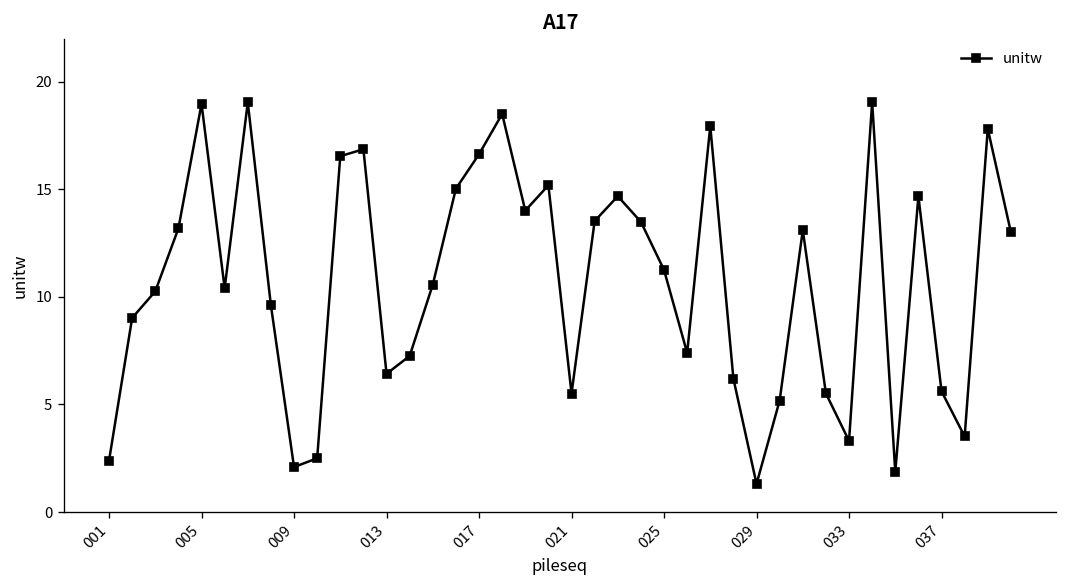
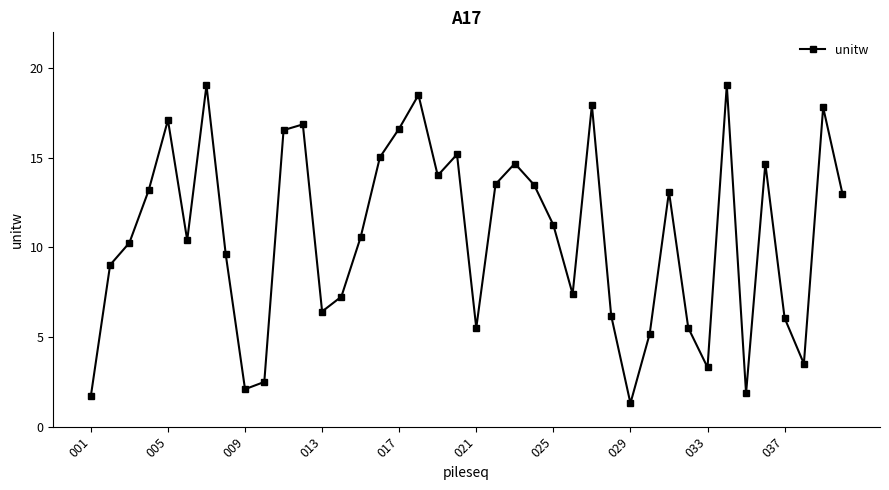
001: 2.4 -> 1.7
005: 19.0 -> 17.1
037: 5.6 -> 6.1
